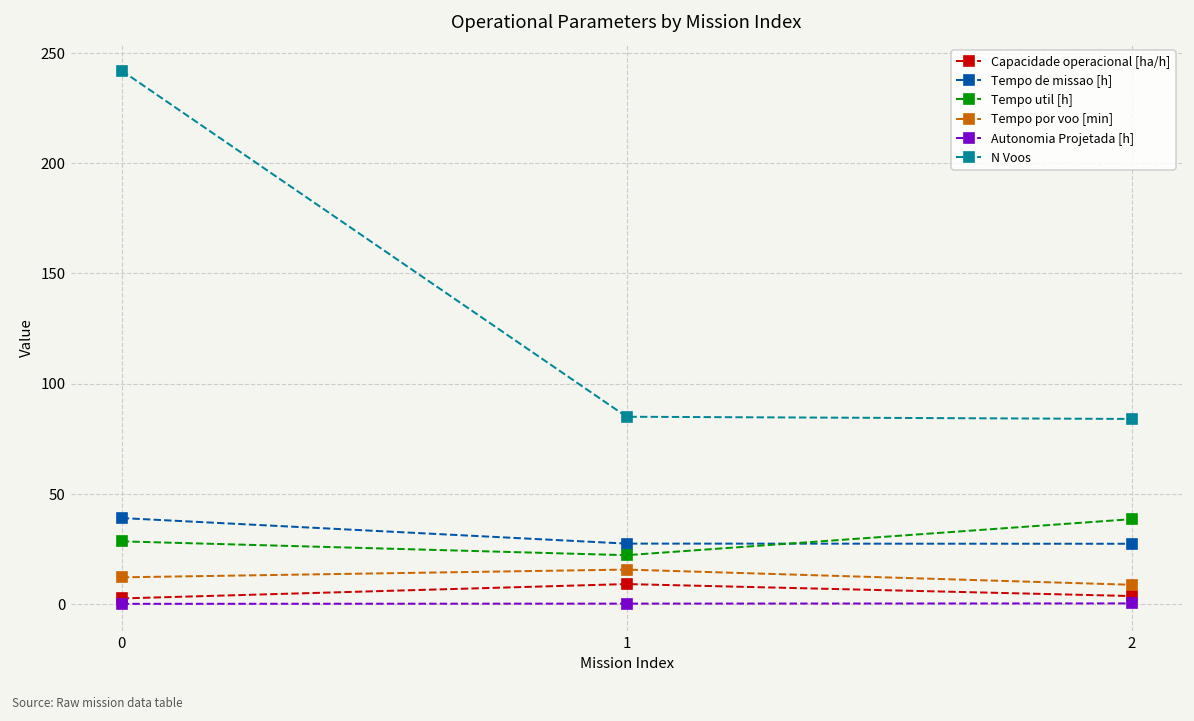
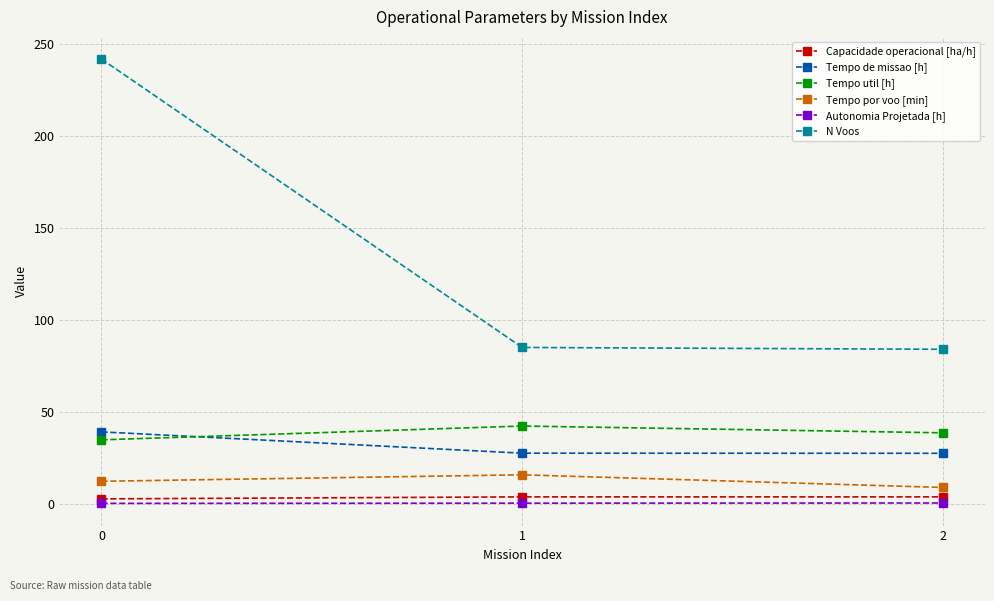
Tempo util [h], 0: 28 -> 35
Capacidade operacional [ha/h], 1: 9 -> 4
Tempo util [h], 1: 22 -> 42
